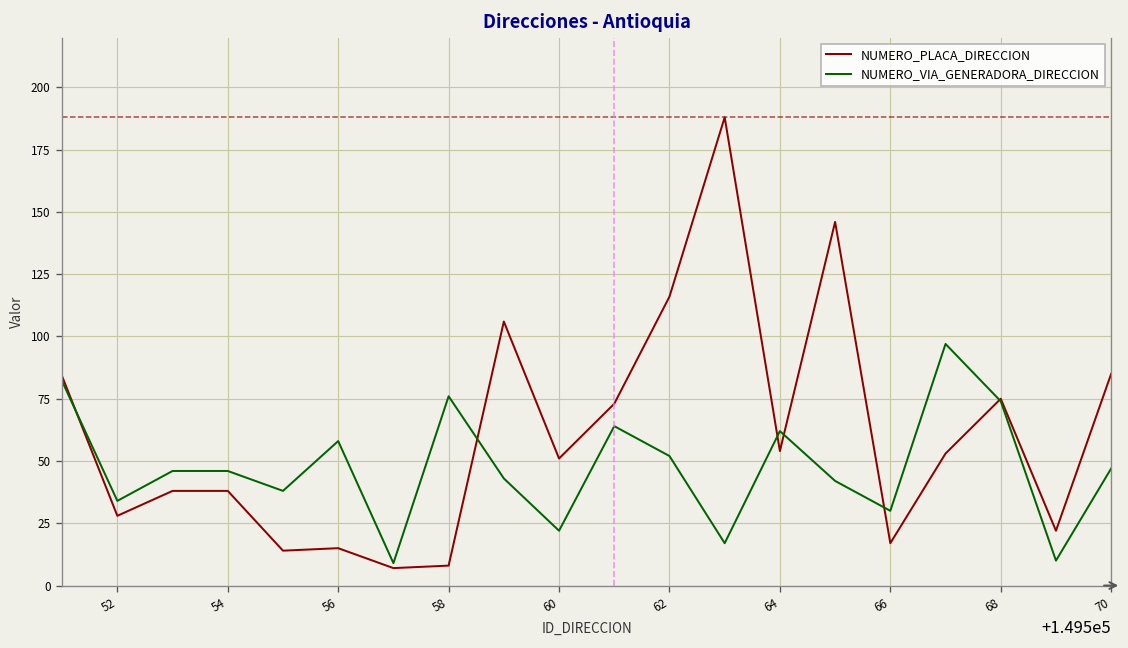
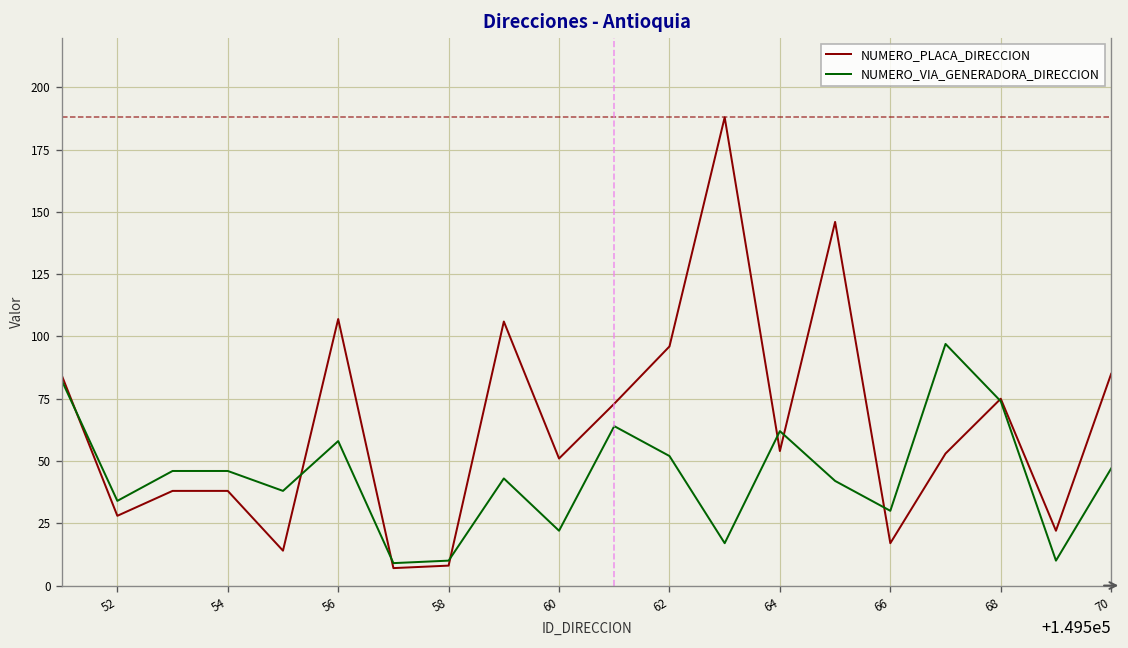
NUMERO_PLACA_DIRECCION, 56: 15 -> 107
NUMERO_VIA_GENERADORA_DIRECCION, 58: 76 -> 10
NUMERO_PLACA_DIRECCION, 62: 116 -> 96
